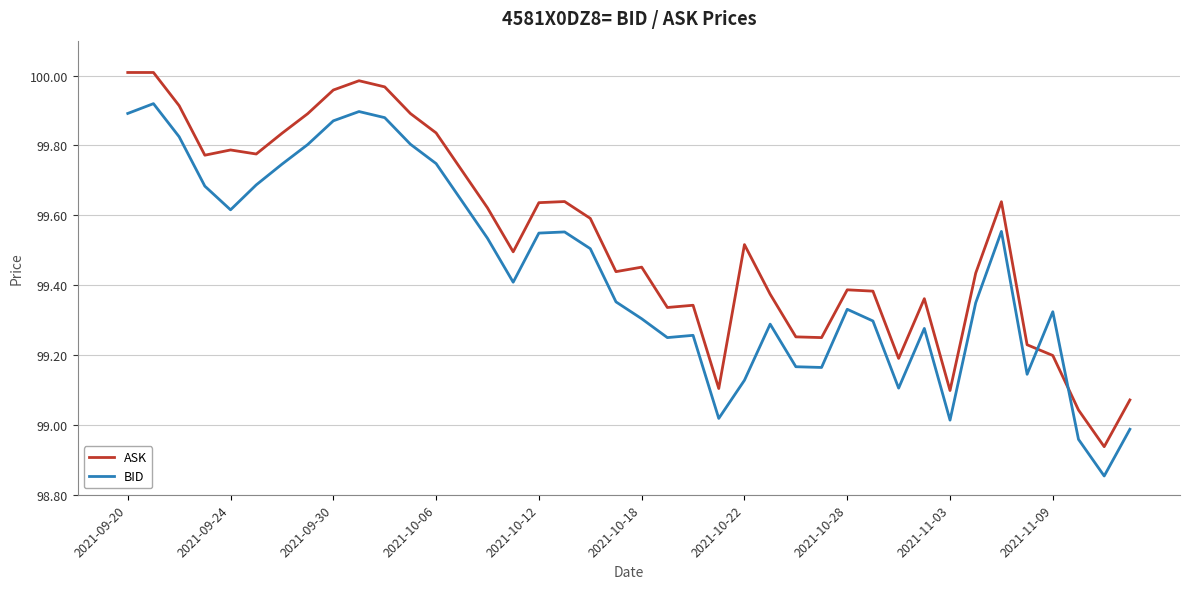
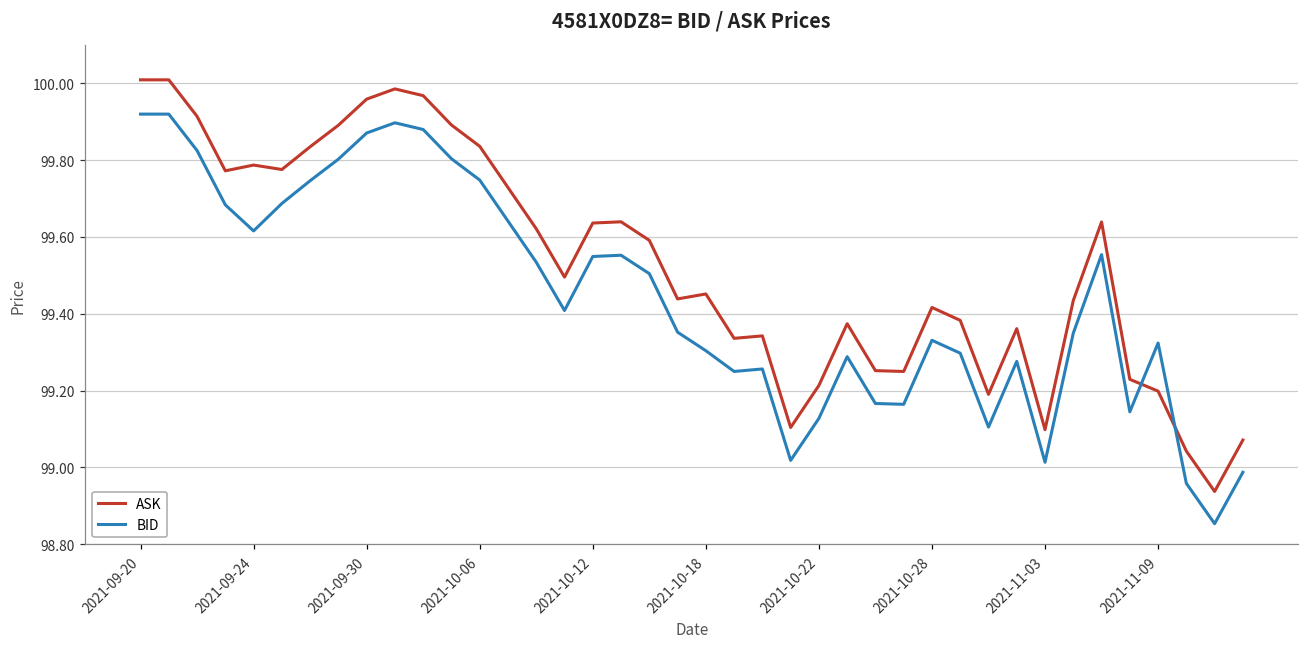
BID, 2021-09-20: 99.89 -> 99.92
ASK, 2021-10-22: 99.52 -> 99.21
ASK, 2021-10-28: 99.39 -> 99.42
